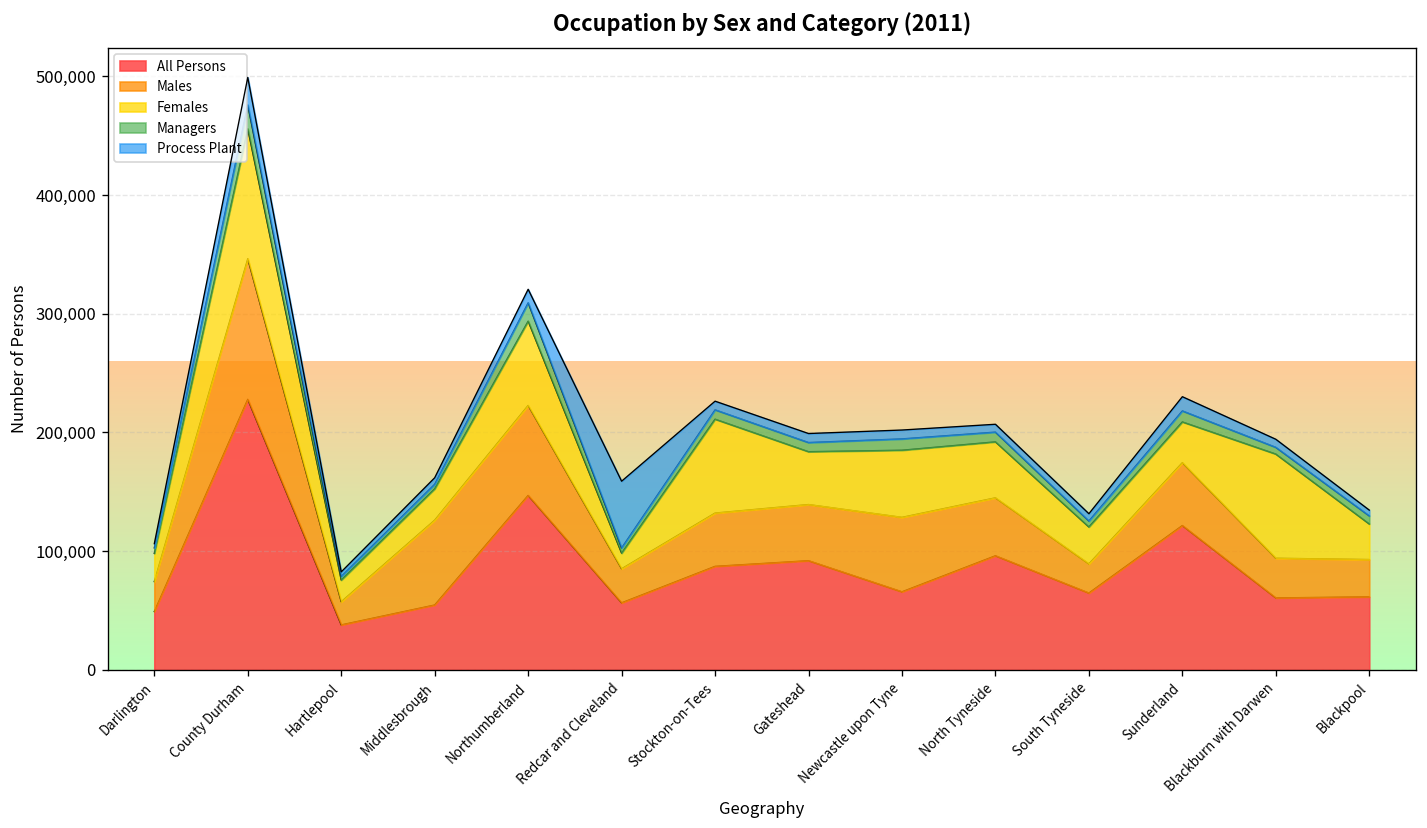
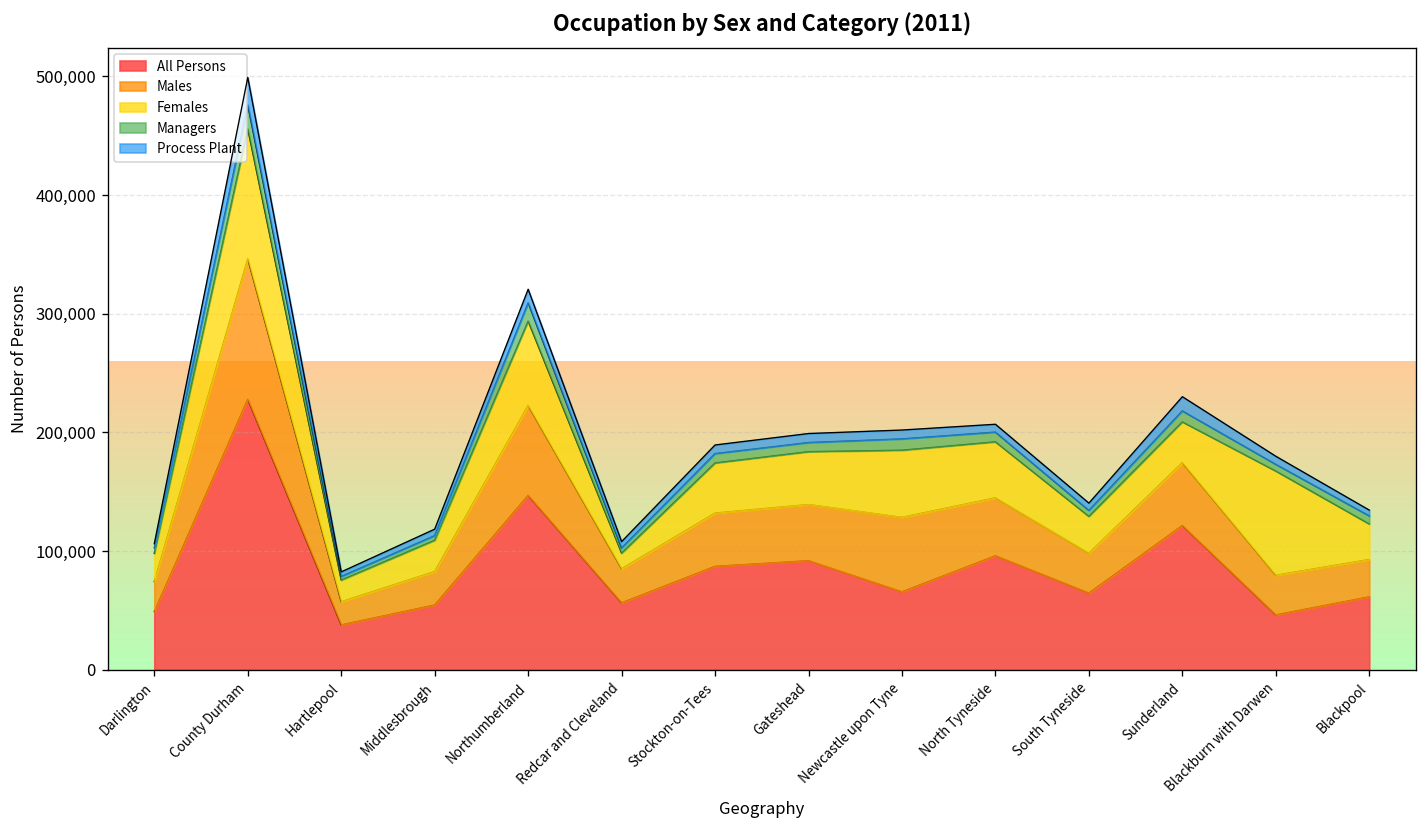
Males, Middlesbrough: 70,000 -> 30,000
Process Plant, Redcar and Cleveland: 60,000 -> 10,000
Females, Stockton-on-Tees: 80,000 -> 40,000
Males, South Tyneside: 20,000 -> 30,000
All Persons, Blackburn with Darwen: 60,000 -> 50,000
